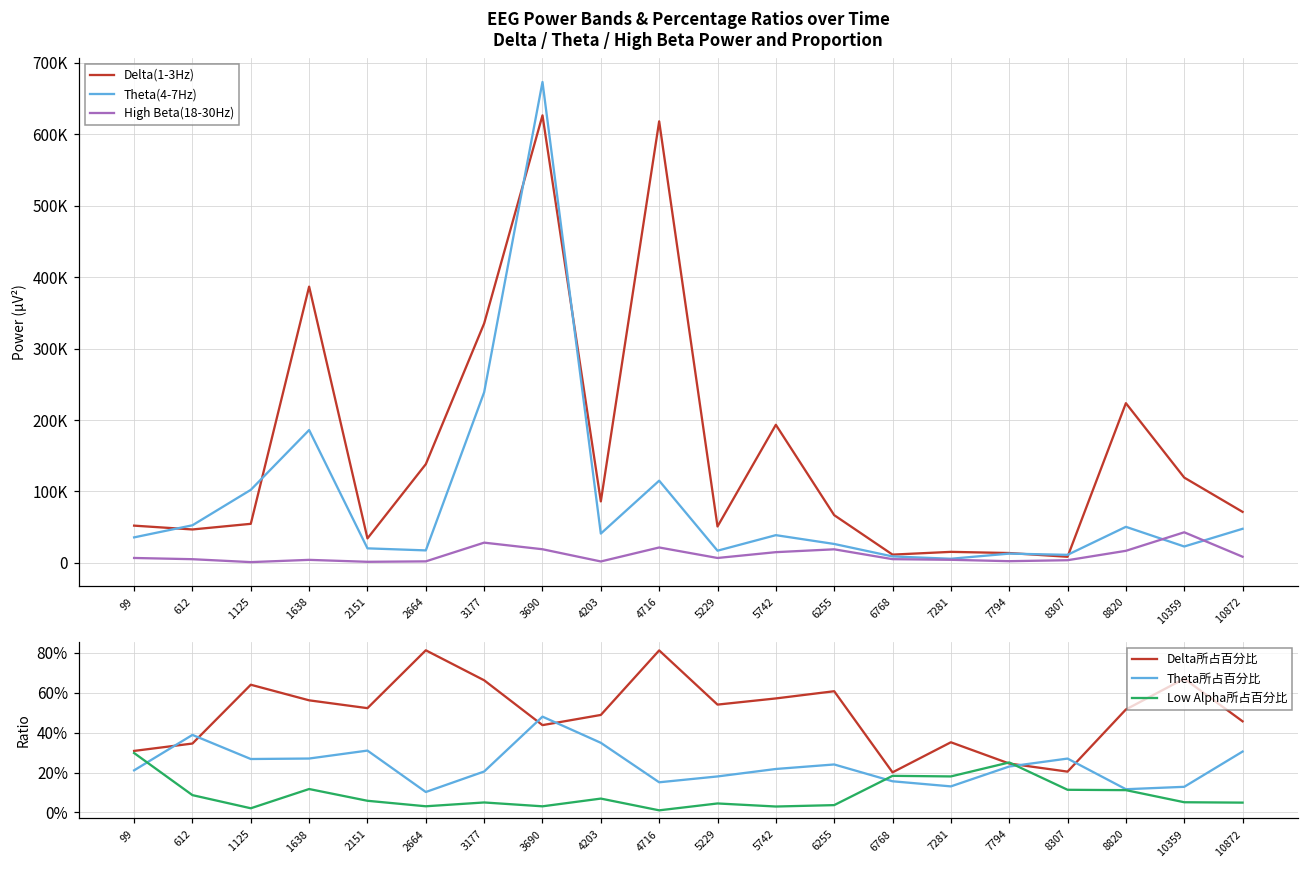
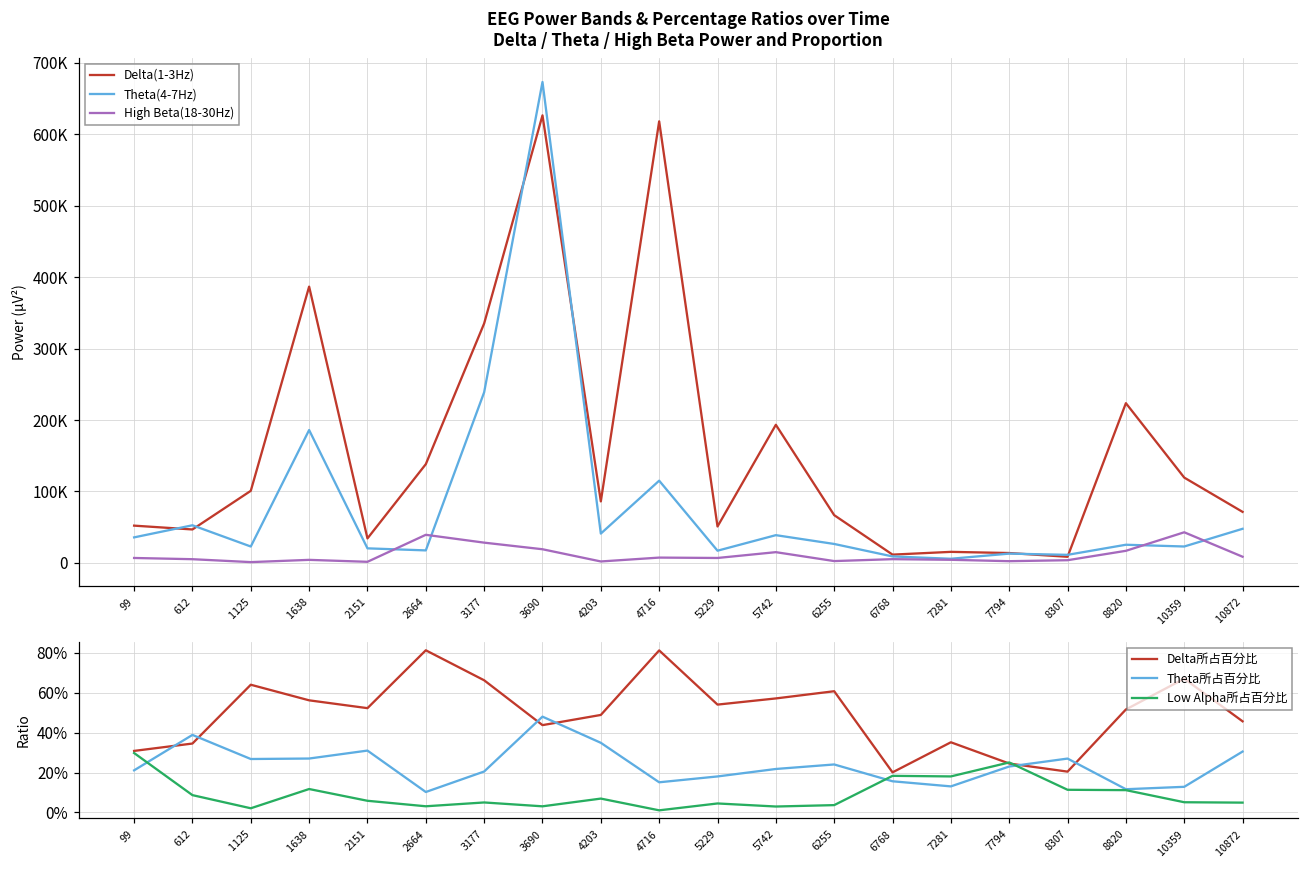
EEG Power Bands & Percentage Ratios over Time Delta / Theta / High Beta Power and Proportion, Delta(1-3Hz), 1125: 50000 -> 100000
EEG Power Bands & Percentage Ratios over Time Delta / Theta / High Beta Power and Proportion, Theta(4-7Hz), 1125: 100000 -> 20000
EEG Power Bands & Percentage Ratios over Time Delta / Theta / High Beta Power and Proportion, High Beta(18-30Hz), 2664: 0 -> 40000
EEG Power Bands & Percentage Ratios over Time Delta / Theta / High Beta Power and Proportion, High Beta(18-30Hz), 4716: 20000 -> 10000
EEG Power Bands & Percentage Ratios over Time Delta / Theta / High Beta Power and Proportion, High Beta(18-30Hz), 6255: 20000 -> 0
EEG Power Bands & Percentage Ratios over Time Delta / Theta / High Beta Power and Proportion, Theta(4-7Hz), 8820: 50000 -> 30000
